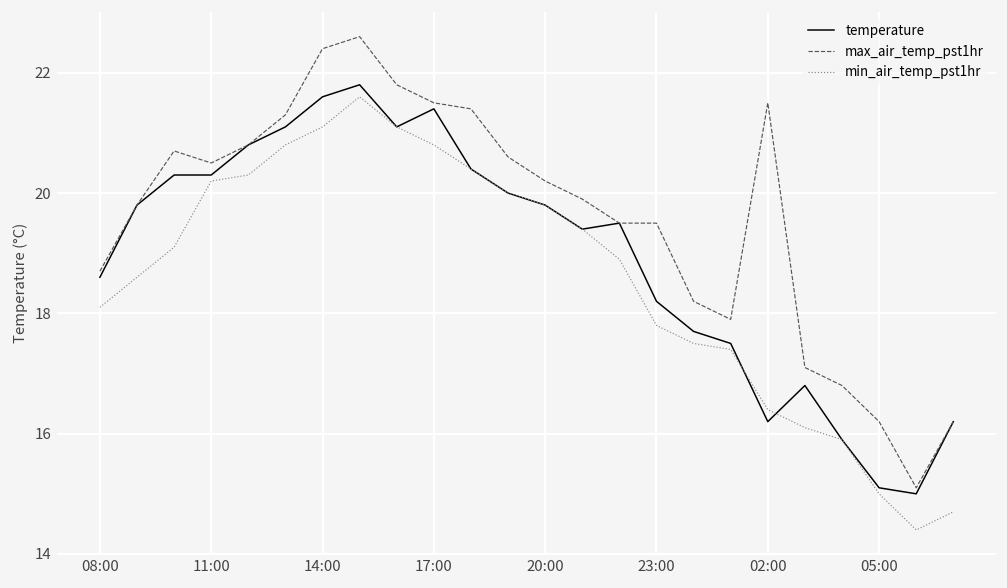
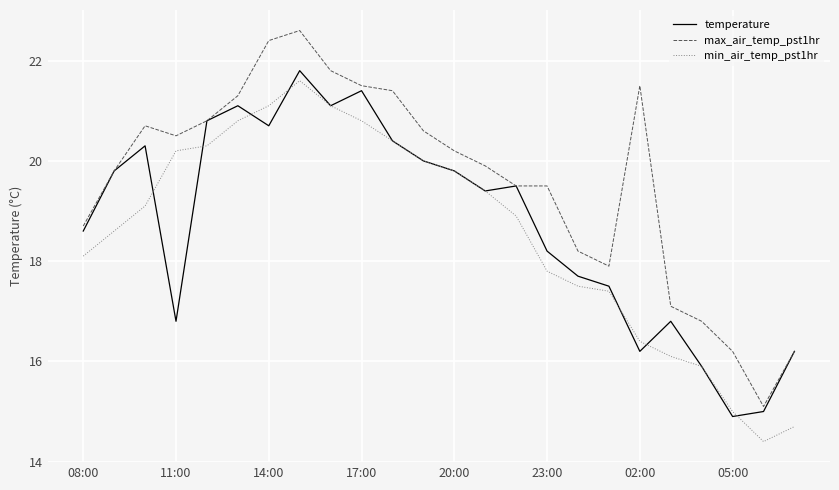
temperature, 11:00: 20.3 -> 16.8
temperature, 14:00: 21.6 -> 20.7
temperature, 05:00: 15.1 -> 14.9
